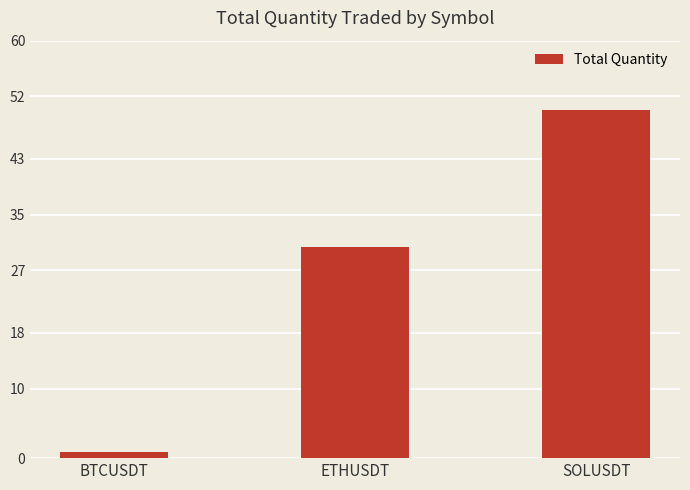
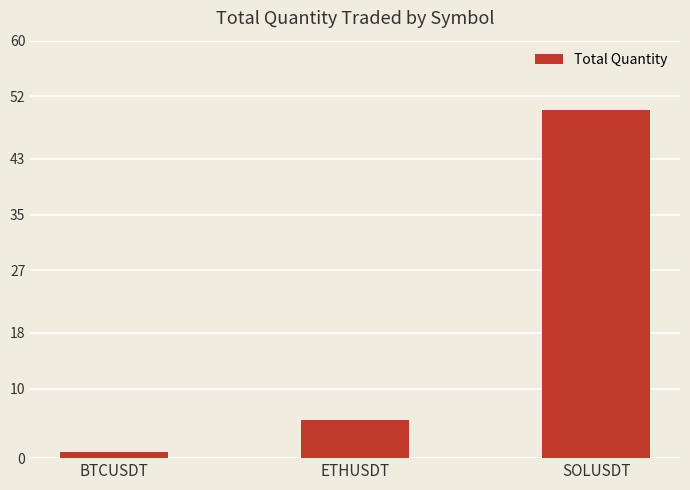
ETHUSDT: 30 -> 6
